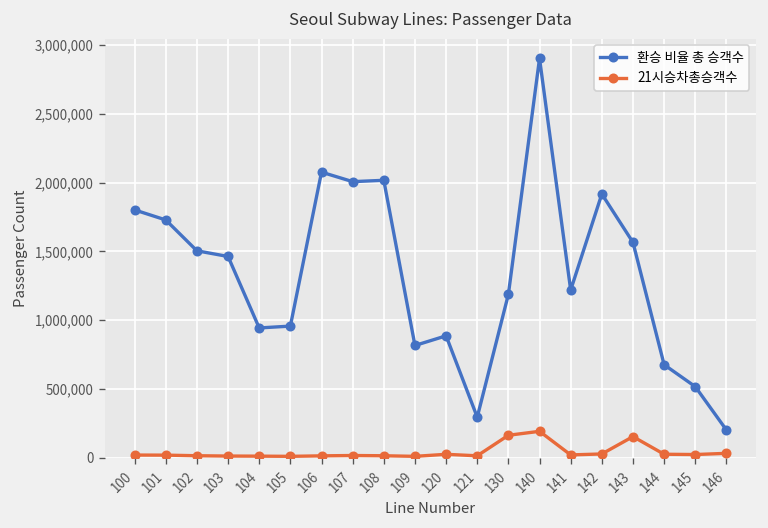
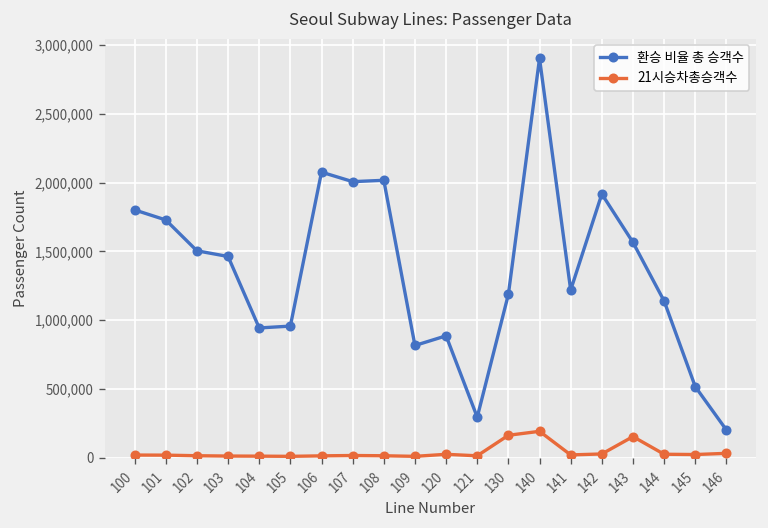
환승 비율 총 승객수, 144: 680,000 -> 1,140,000
